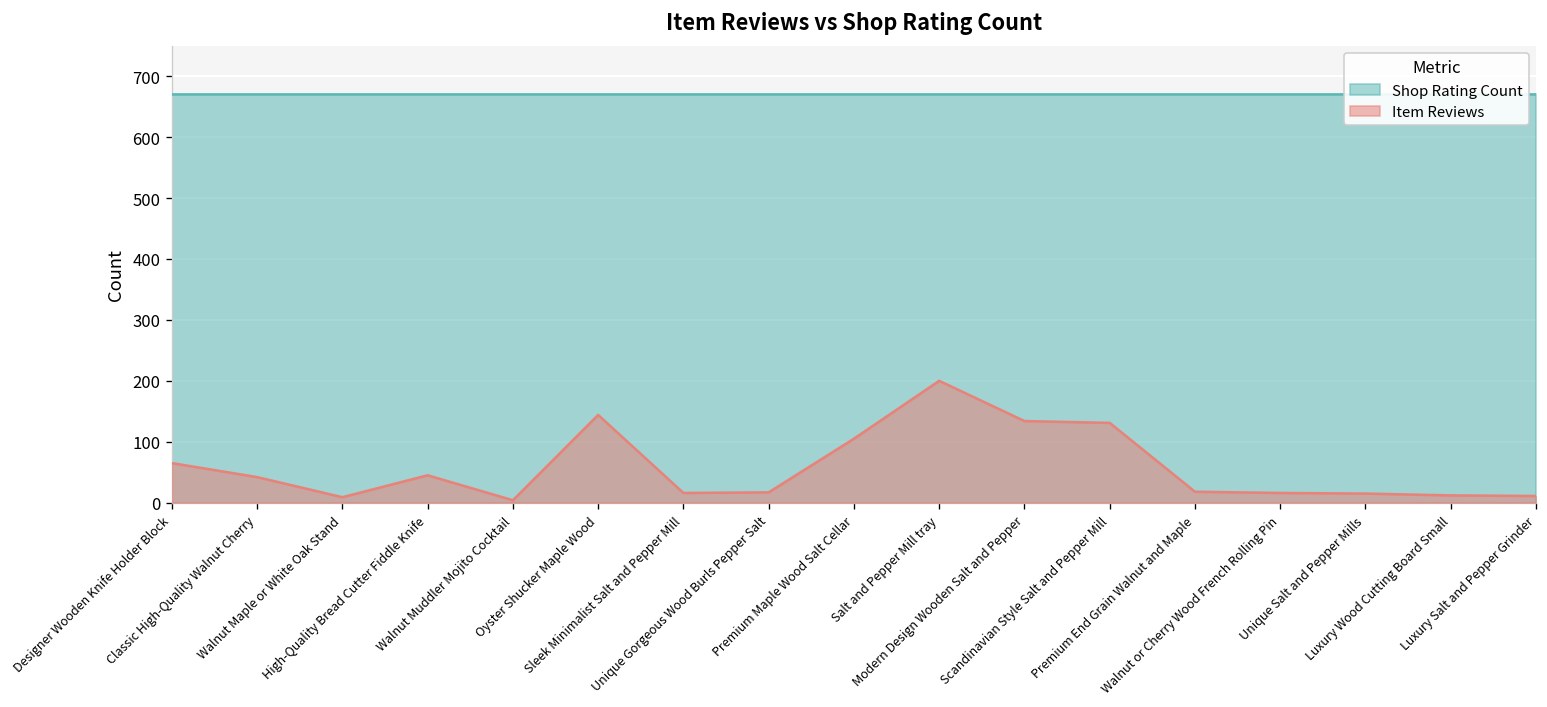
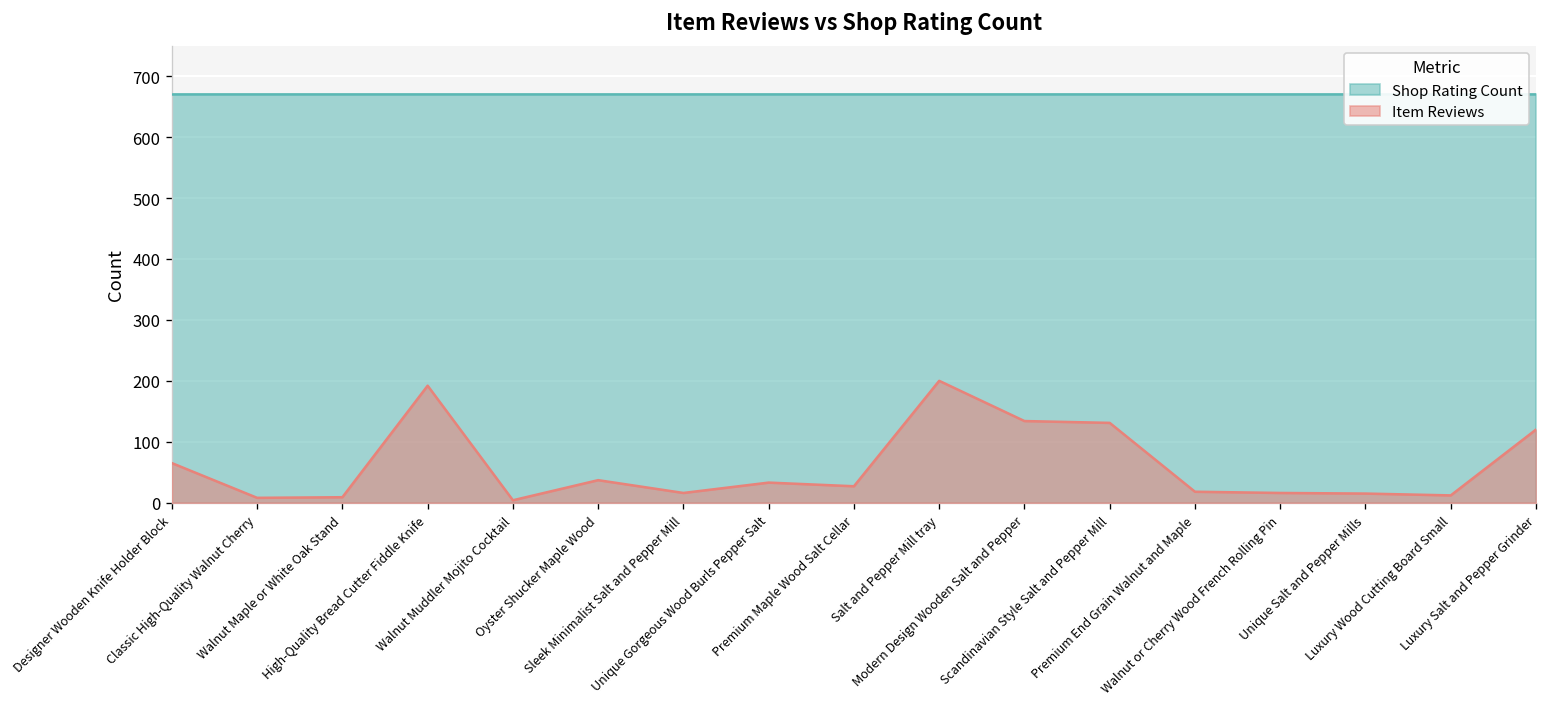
Item Reviews, Classic High-Quality Walnut Cherry: 40 -> 10
Item Reviews, High-Quality Bread Cutter Fiddle Knife: 50 -> 190
Item Reviews, Oyster Shucker Maple Wood: 140 -> 40
Item Reviews, Unique Gorgeous Wood Burls Pepper Salt: 20 -> 30
Item Reviews, Premium Maple Wood Salt Cellar: 110 -> 30
Item Reviews, Luxury Salt and Pepper Grinder: 10 -> 120
